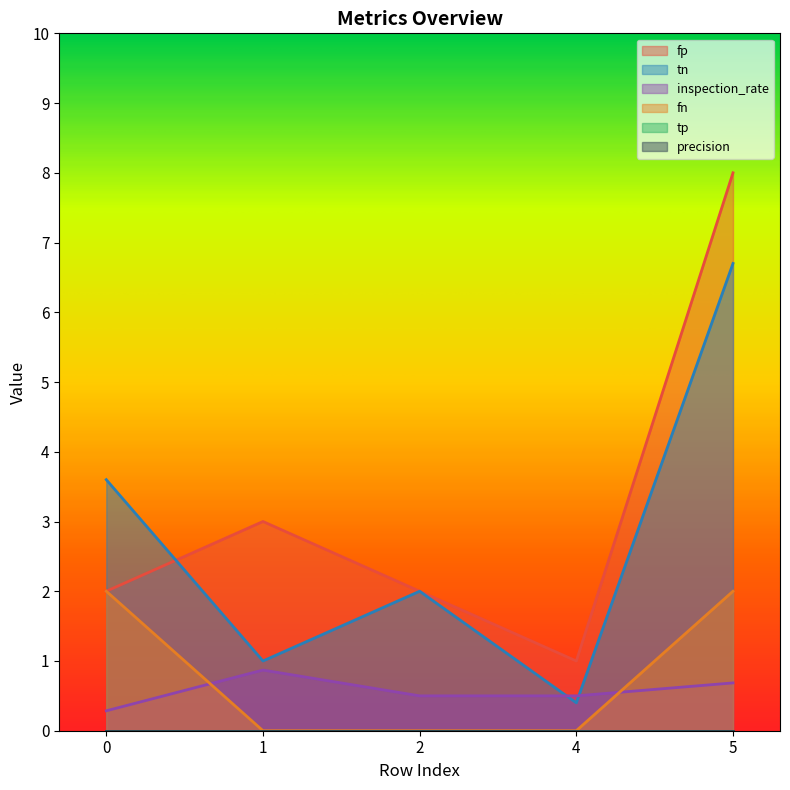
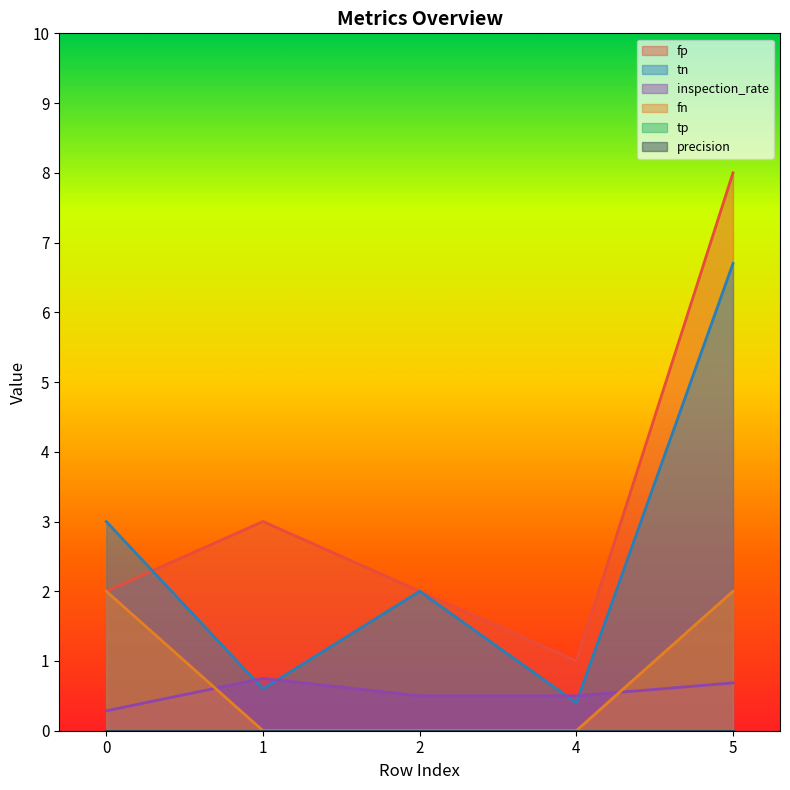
tn, 0: 3.6 -> 3.0
tn, 1: 1.0 -> 0.6
inspection_rate, 1: 0.9 -> 0.8
